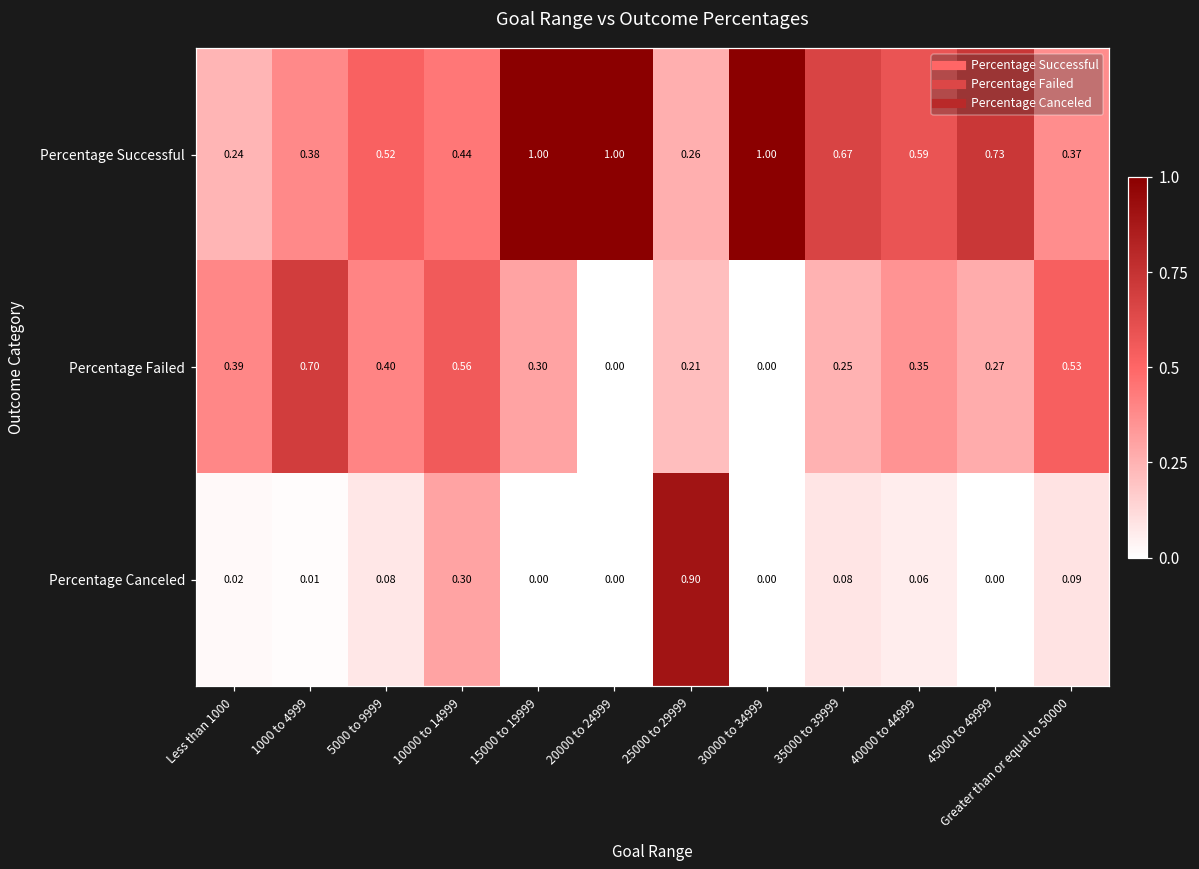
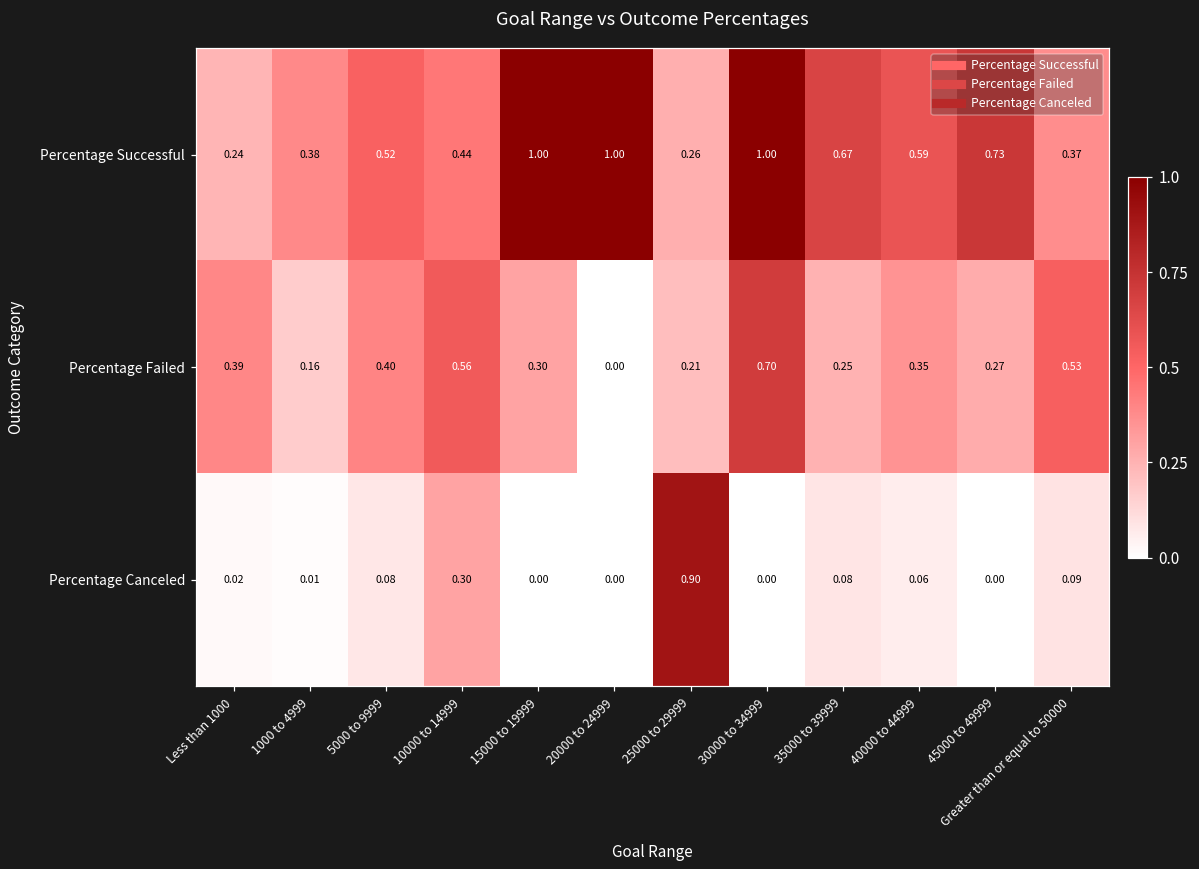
Percentage Failed, 1000 to 4999: 0.70 -> 0.16
Percentage Failed, 30000 to 34999: 0.00 -> 0.70
